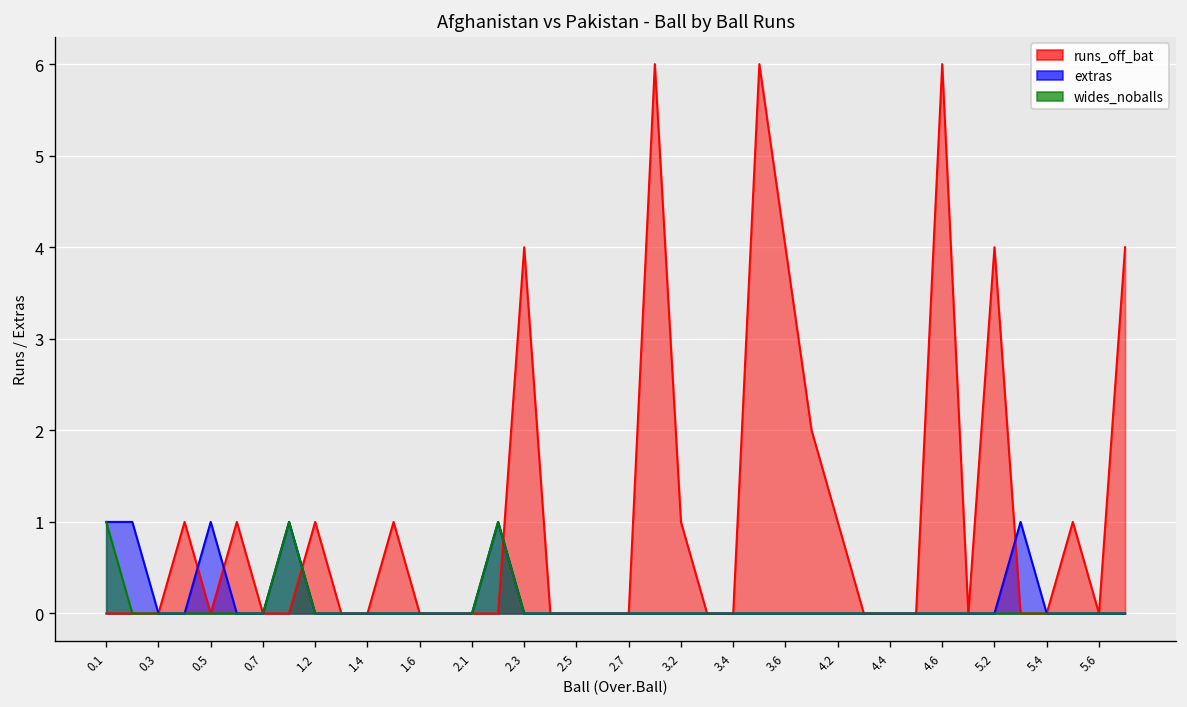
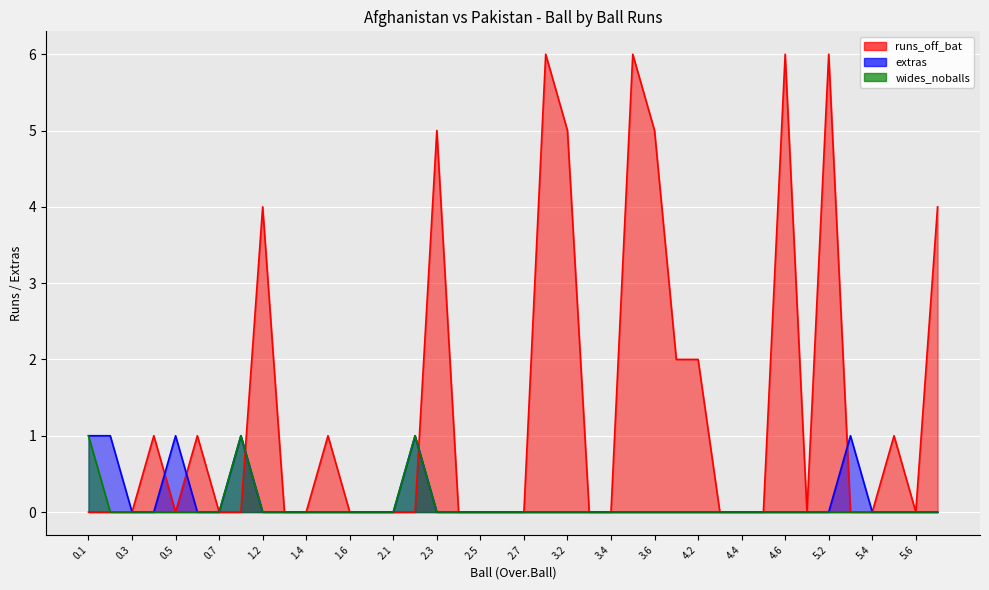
runs_off_bat, 1.2: 1 -> 4
runs_off_bat, 2.3: 4 -> 5
runs_off_bat, 3.2: 1 -> 5
runs_off_bat, 3.6: 4 -> 5
runs_off_bat, 4.2: 1 -> 2
runs_off_bat, 5.2: 4 -> 6
